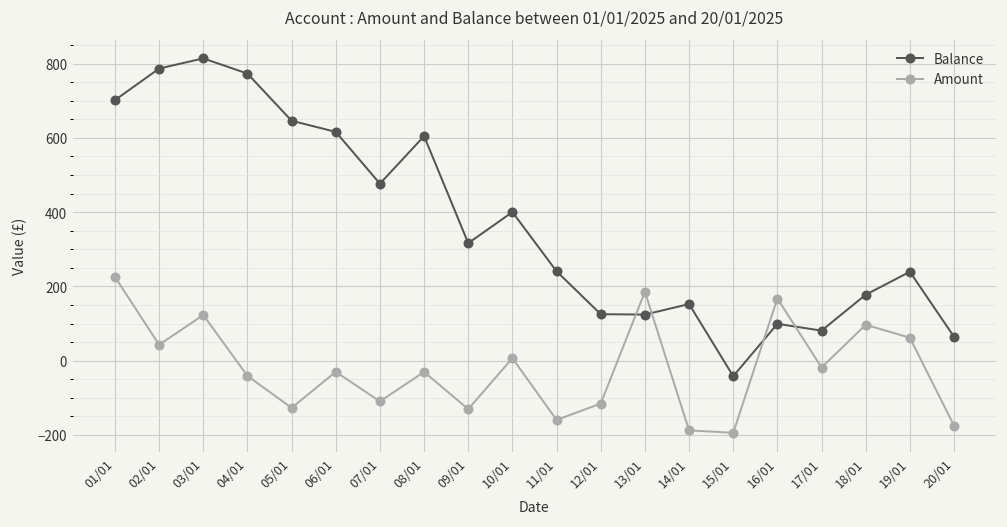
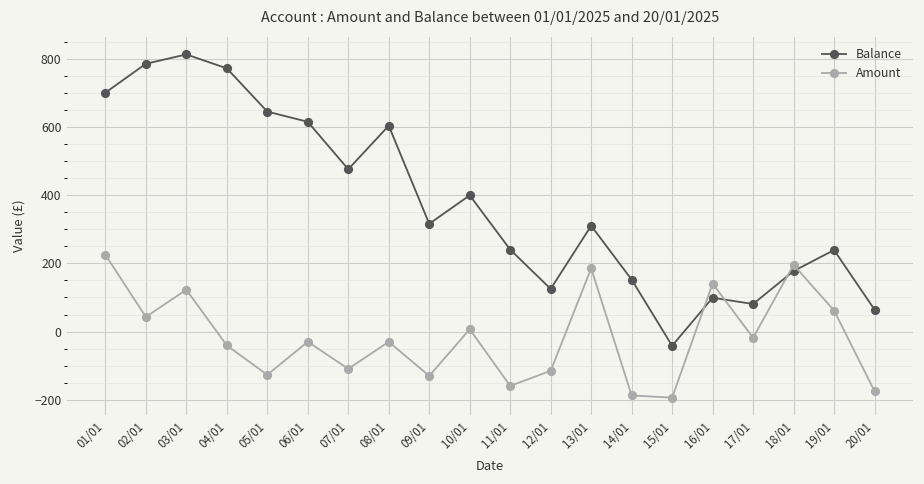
Balance, 13/01: 120 -> 310
Amount, 16/01: 170 -> 140
Amount, 18/01: 100 -> 200
